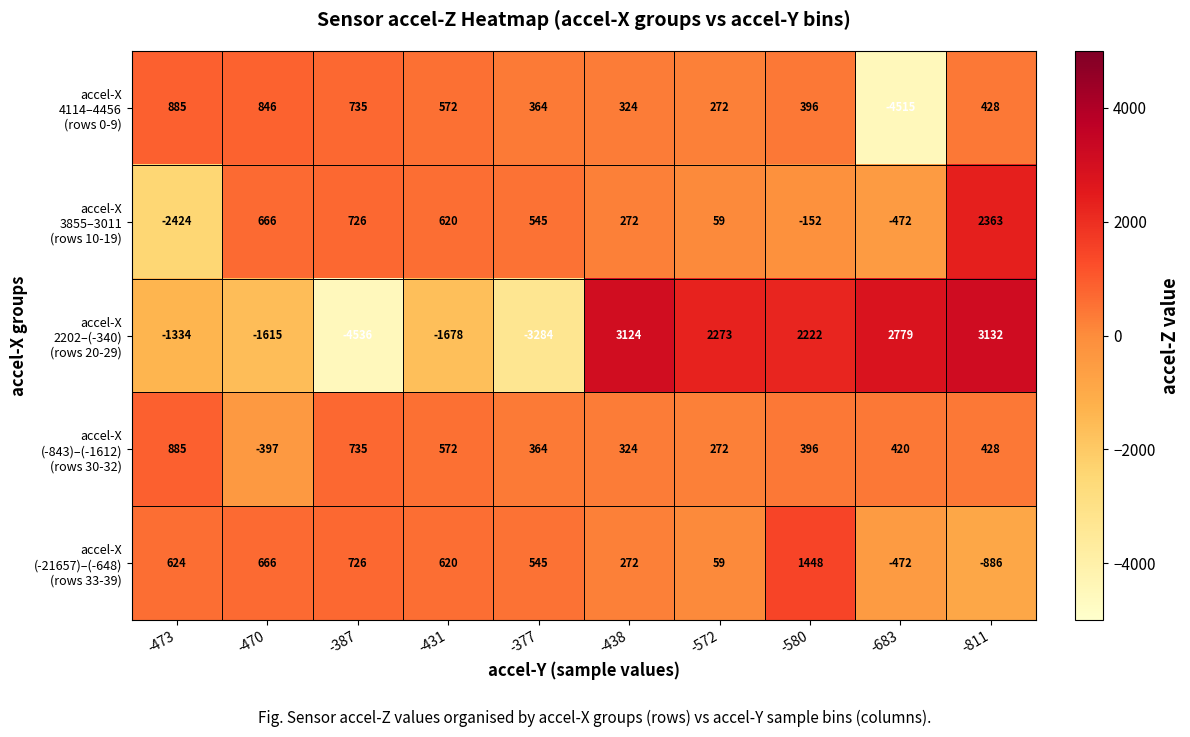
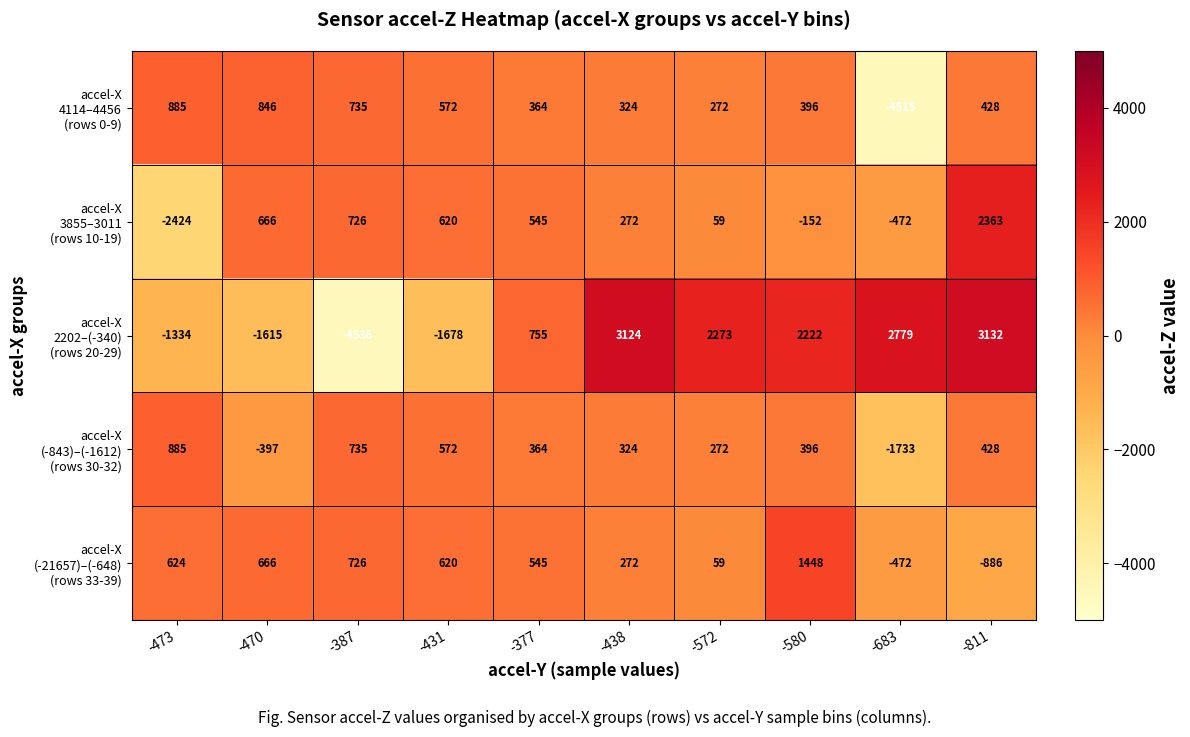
accel-X 2202–(-340) (rows 20-29), -377: -3284 -> 755
accel-X (-843)–(-1612) (rows 30-32), -683: 420 -> -1733
